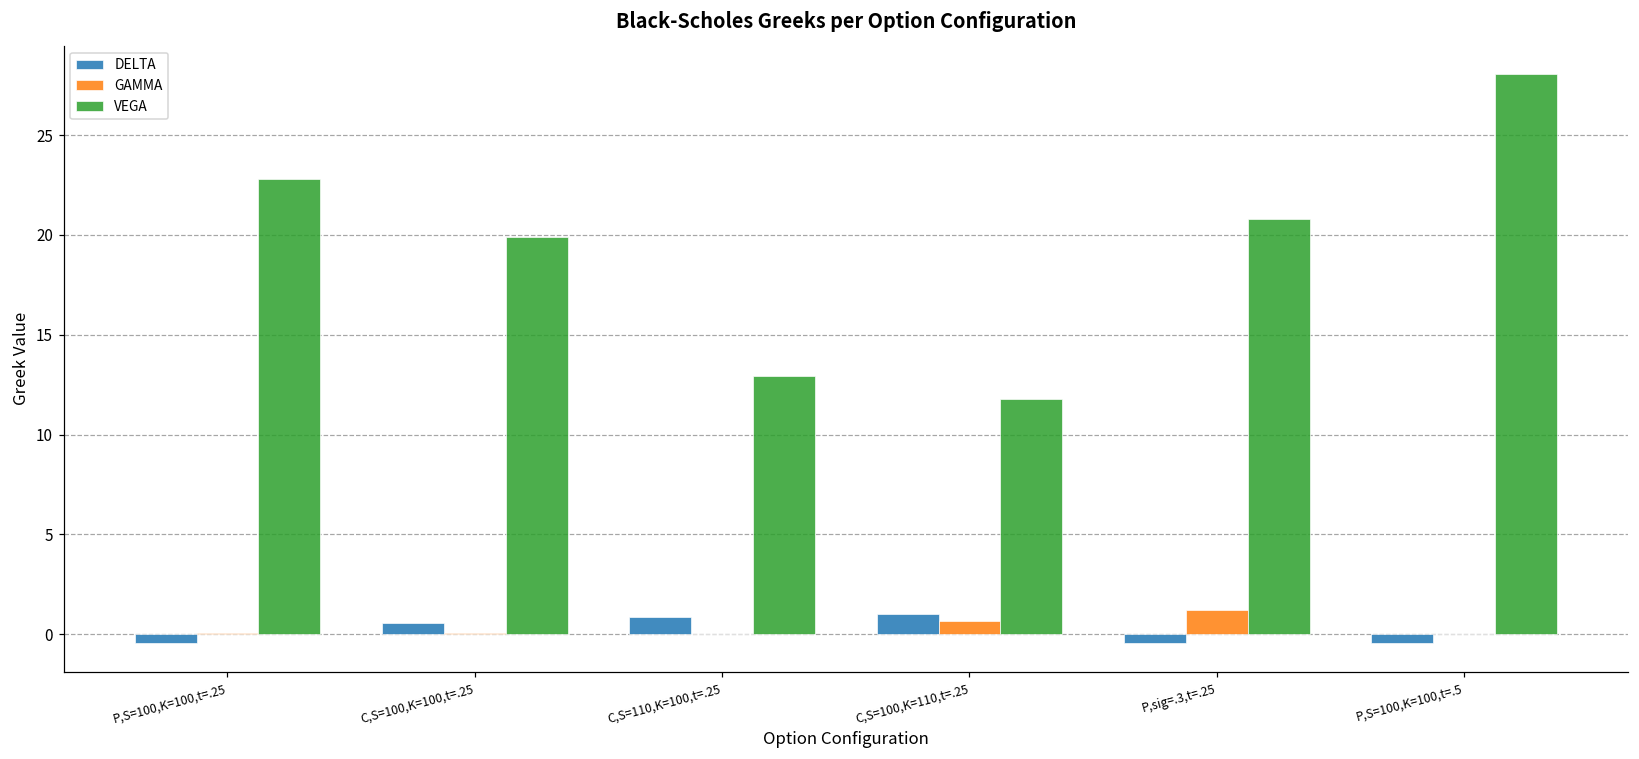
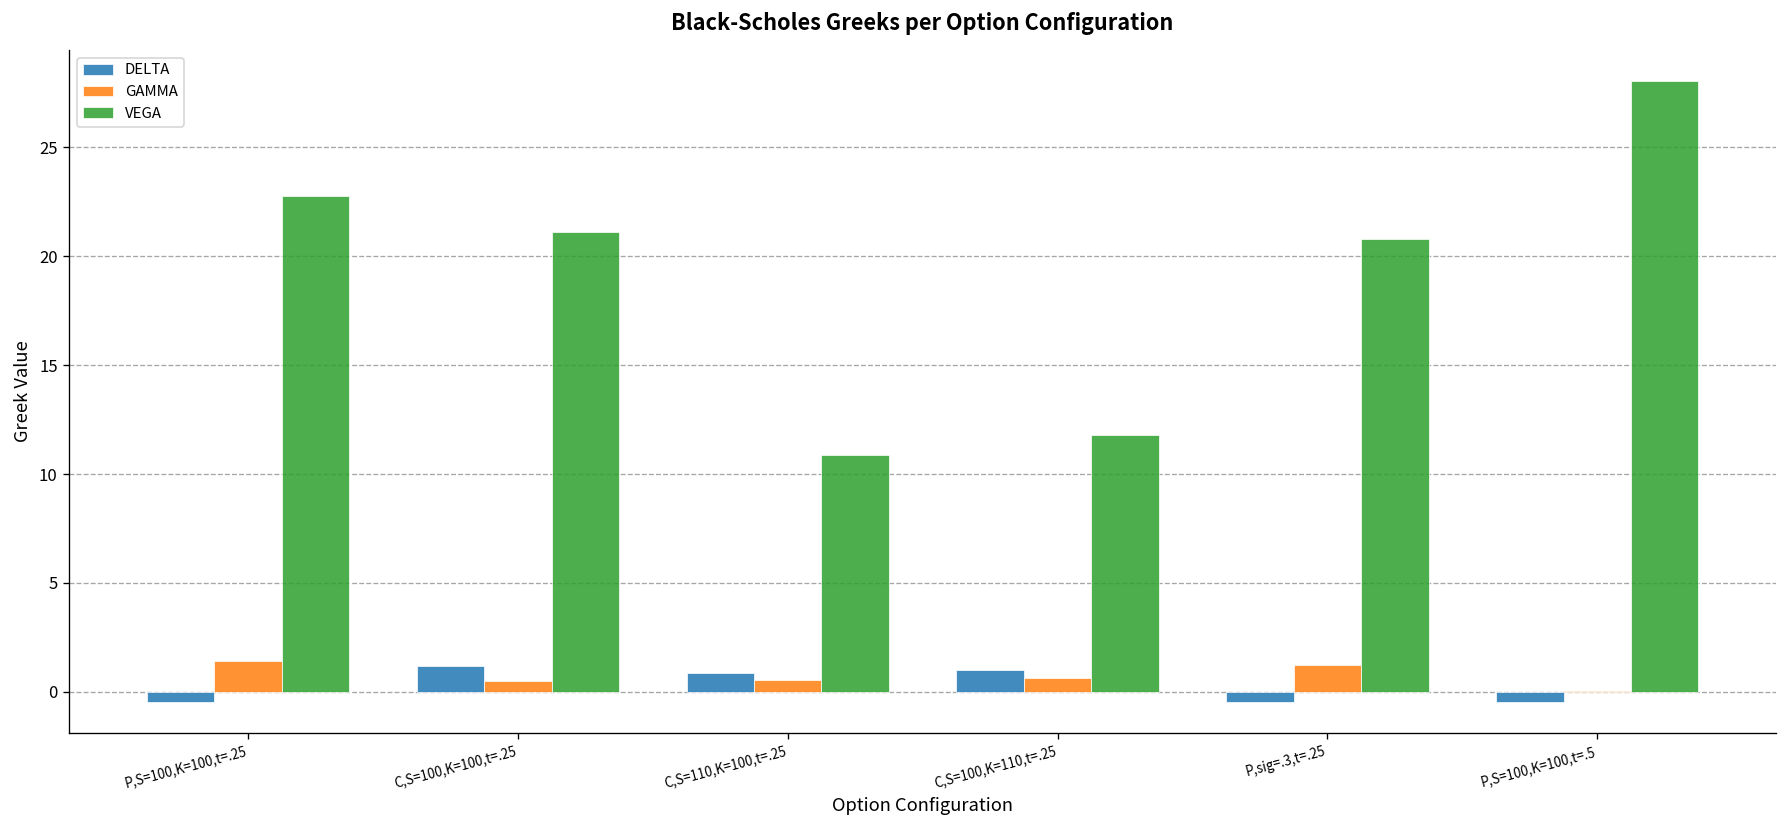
GAMMA, P,S=100,K=100,t=.25: 0.0 -> 1.4
DELTA, C,S=100,K=100,t=.25: 0.5 -> 1.2
GAMMA, C,S=100,K=100,t=.25: 0.0 -> 0.5
VEGA, C,S=100,K=100,t=.25: 19.9 -> 21.1
GAMMA, C,S=110,K=100,t=.25: 0.0 -> 0.6
VEGA, C,S=110,K=100,t=.25: 12.9 -> 10.9
